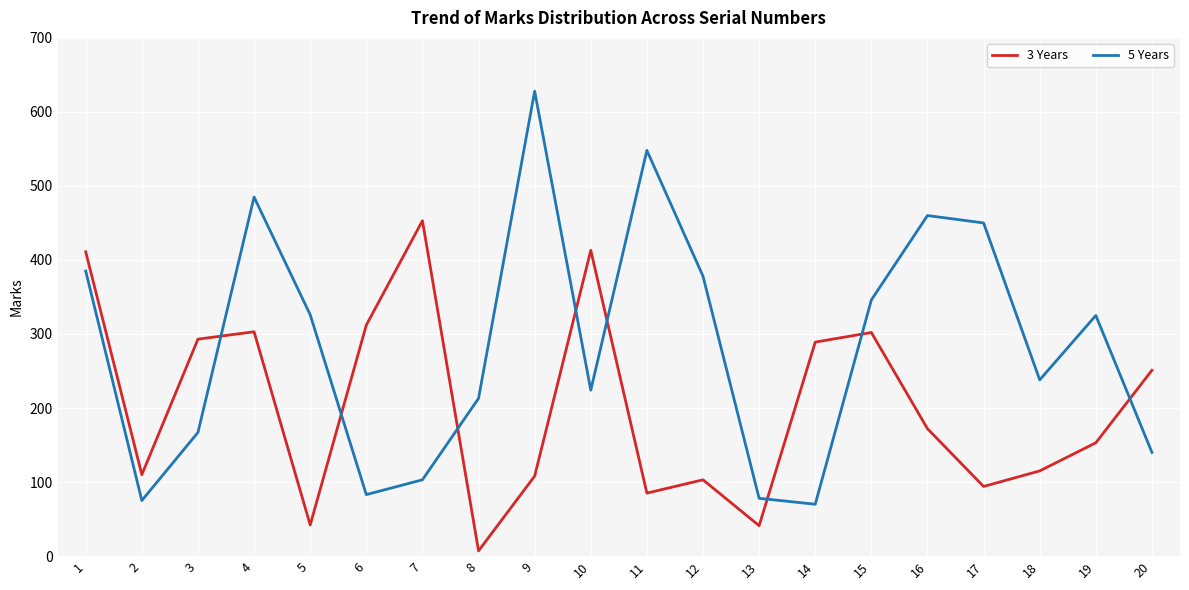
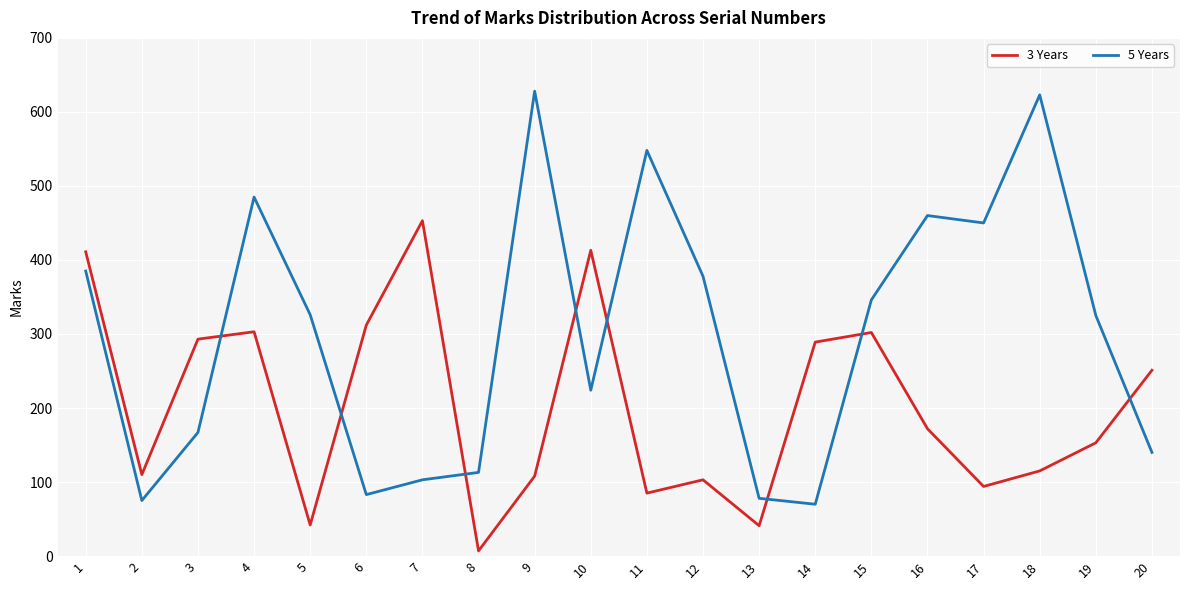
5 Years, 8: 210 -> 110
5 Years, 18: 240 -> 620
